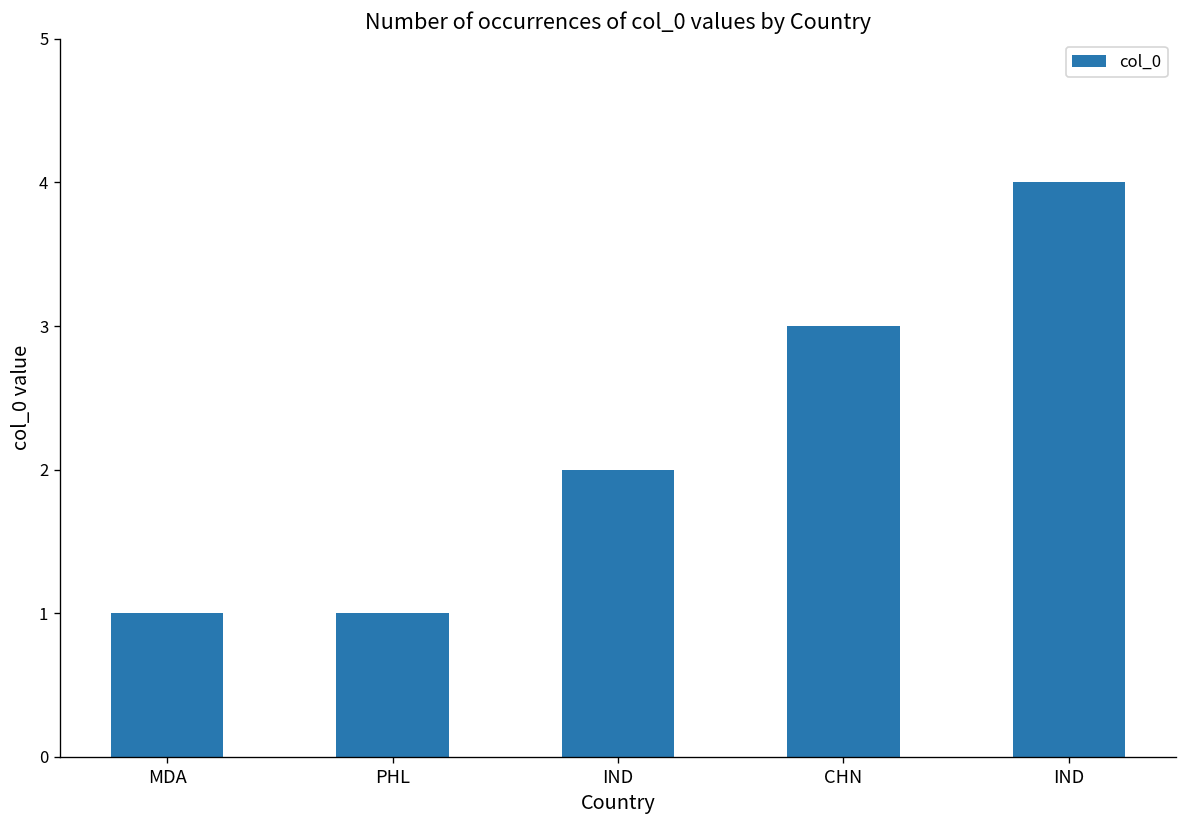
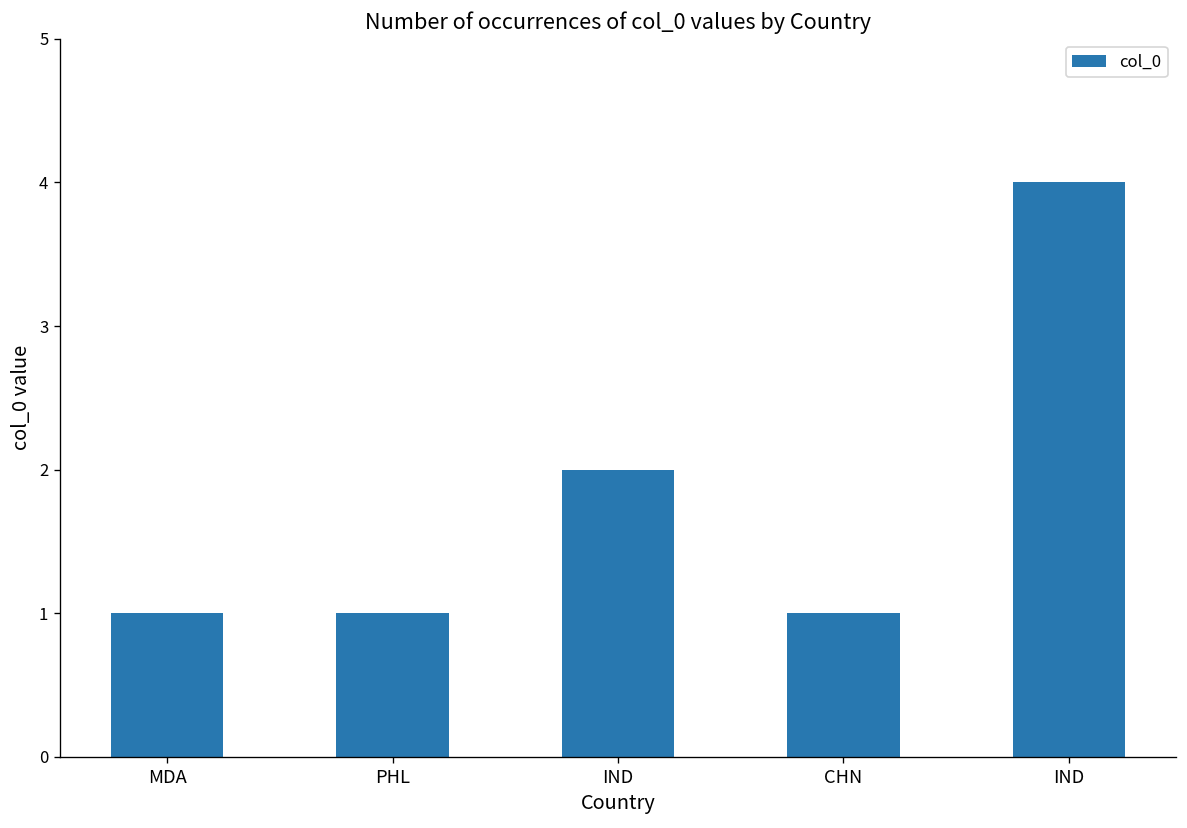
CHN: 3 -> 1
